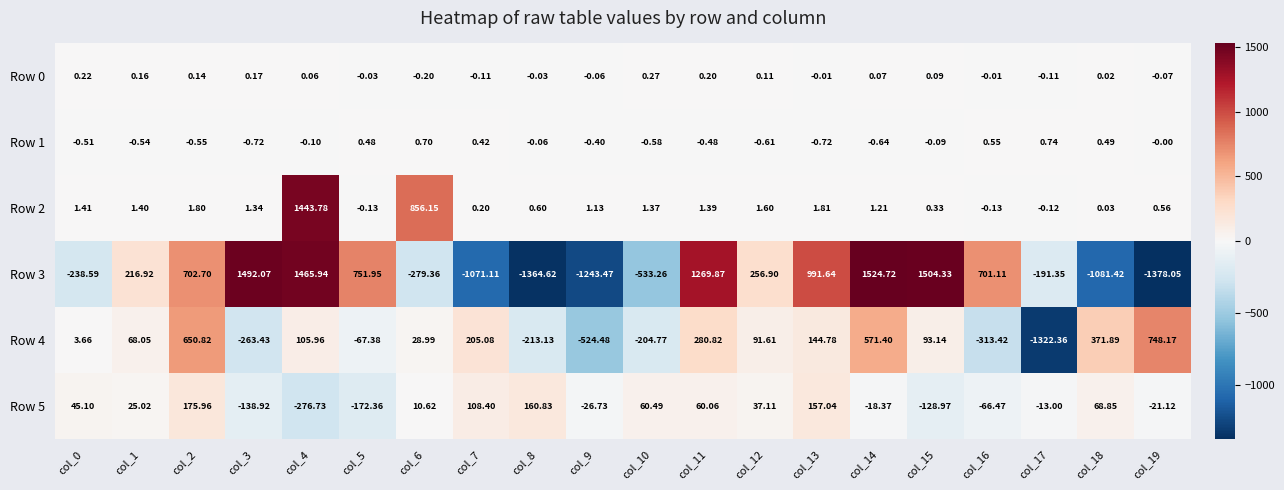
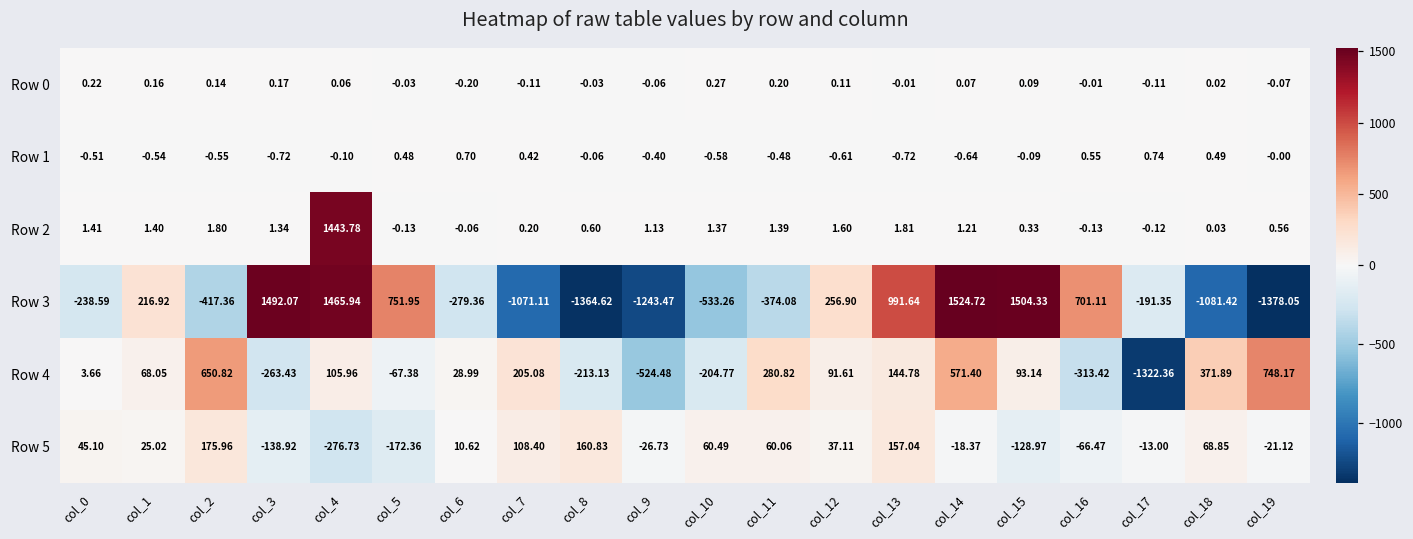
Row 2, col_6: 856.15 -> -0.06
Row 3, col_2: 702.70 -> -417.36
Row 3, col_11: 1269.87 -> -374.08
